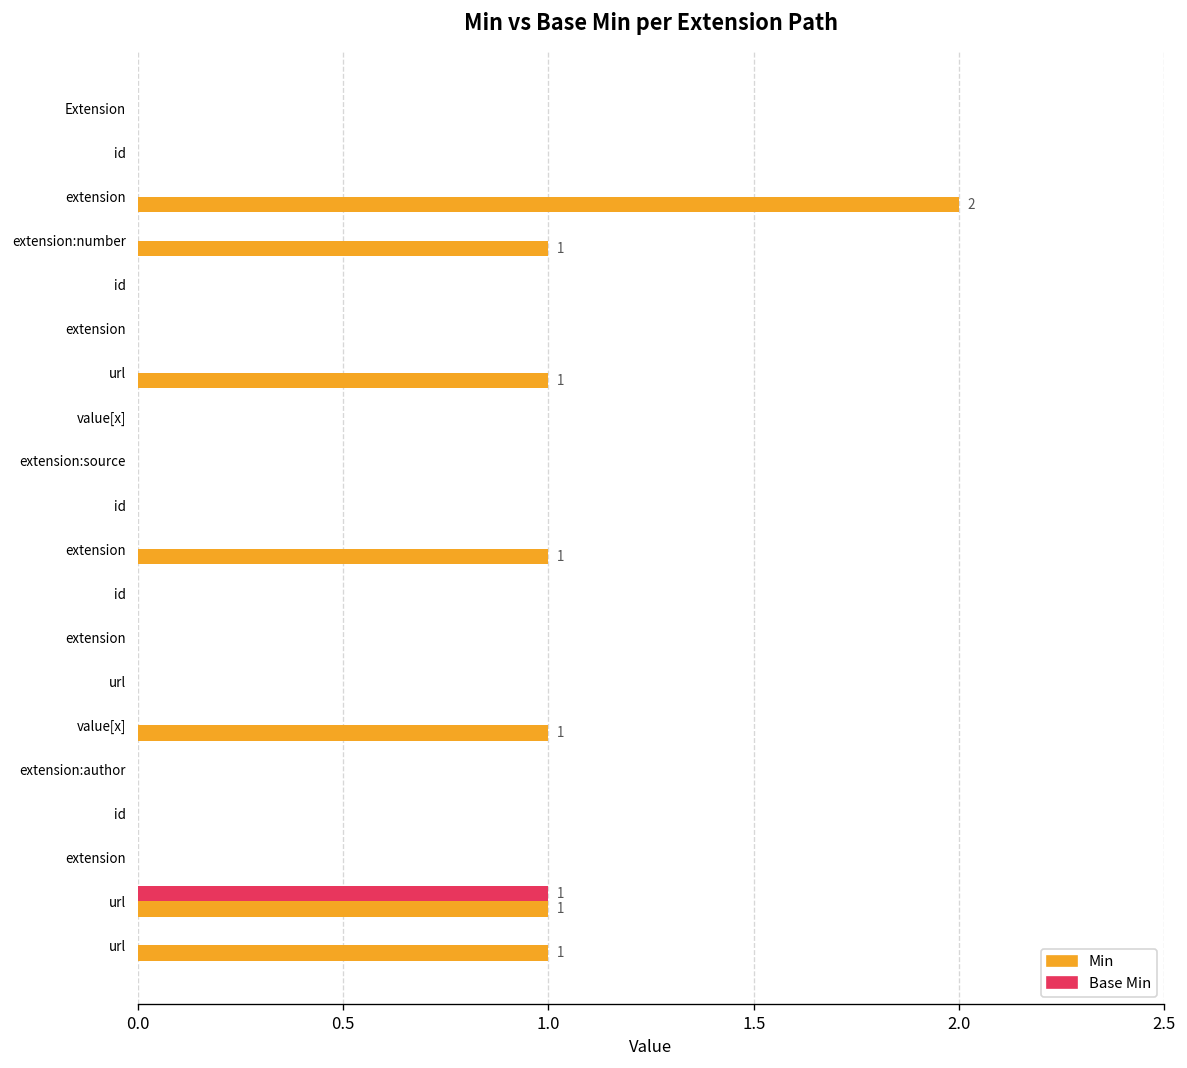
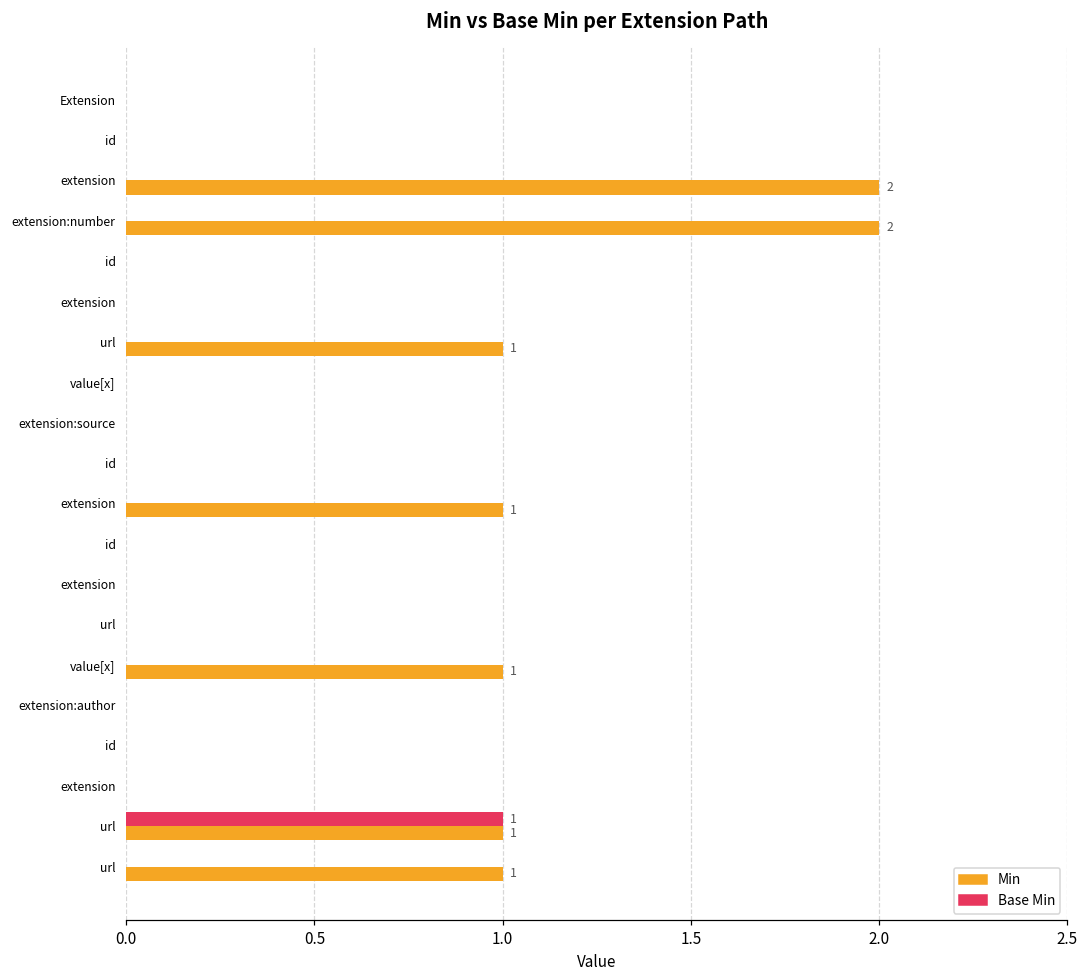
Min, extension:number: 1 -> 2
